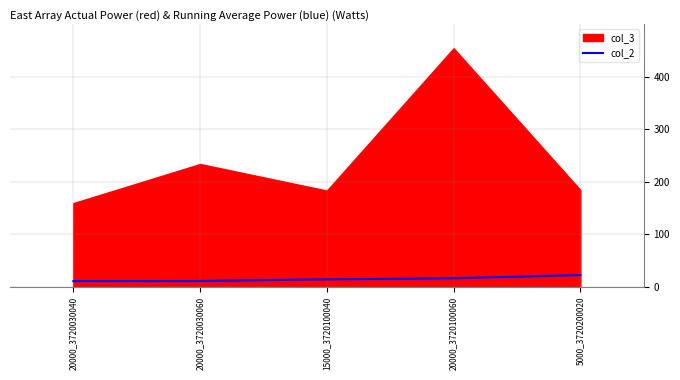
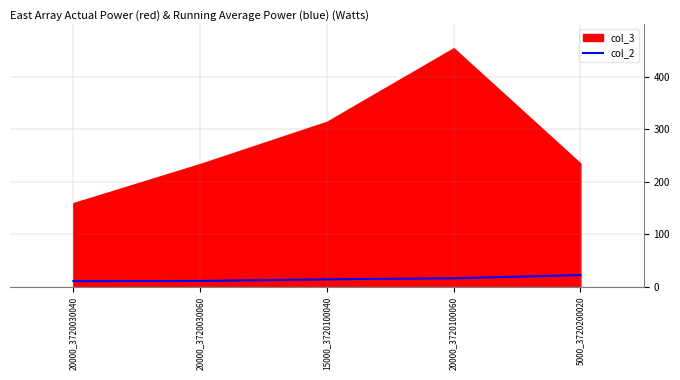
col_3, 15000_3720100040: 180 -> 310
col_3, 5000_3720200020: 180 -> 240
